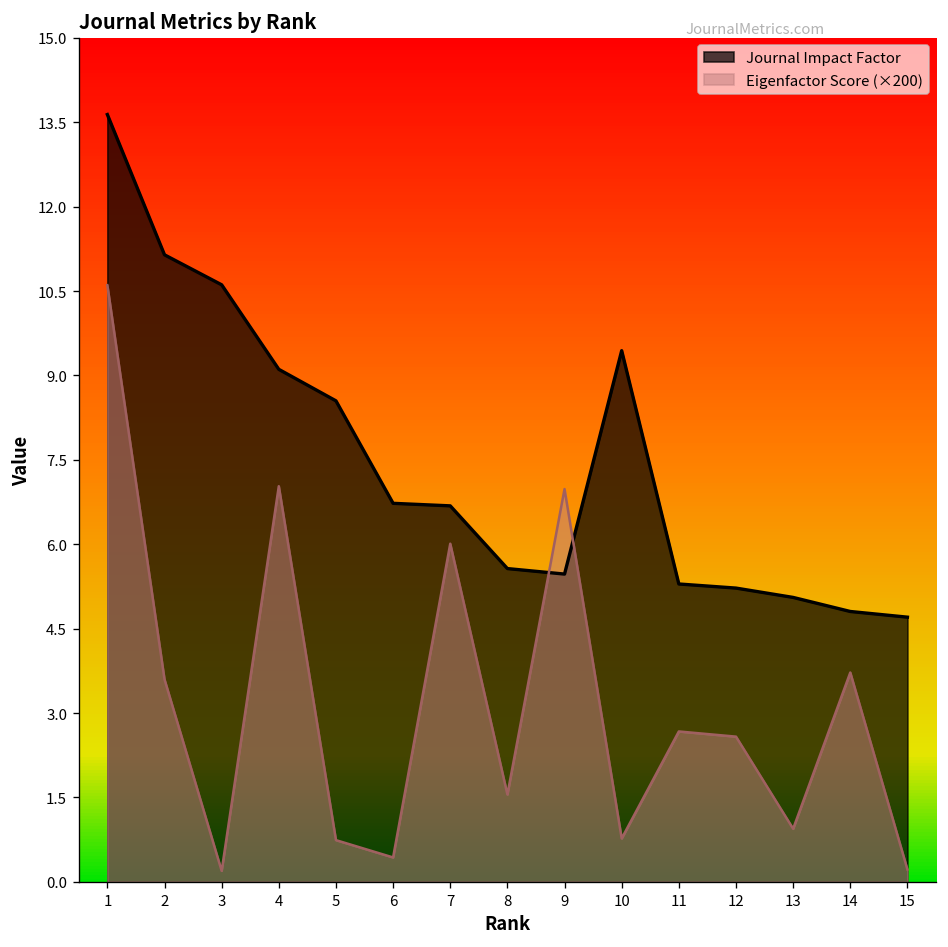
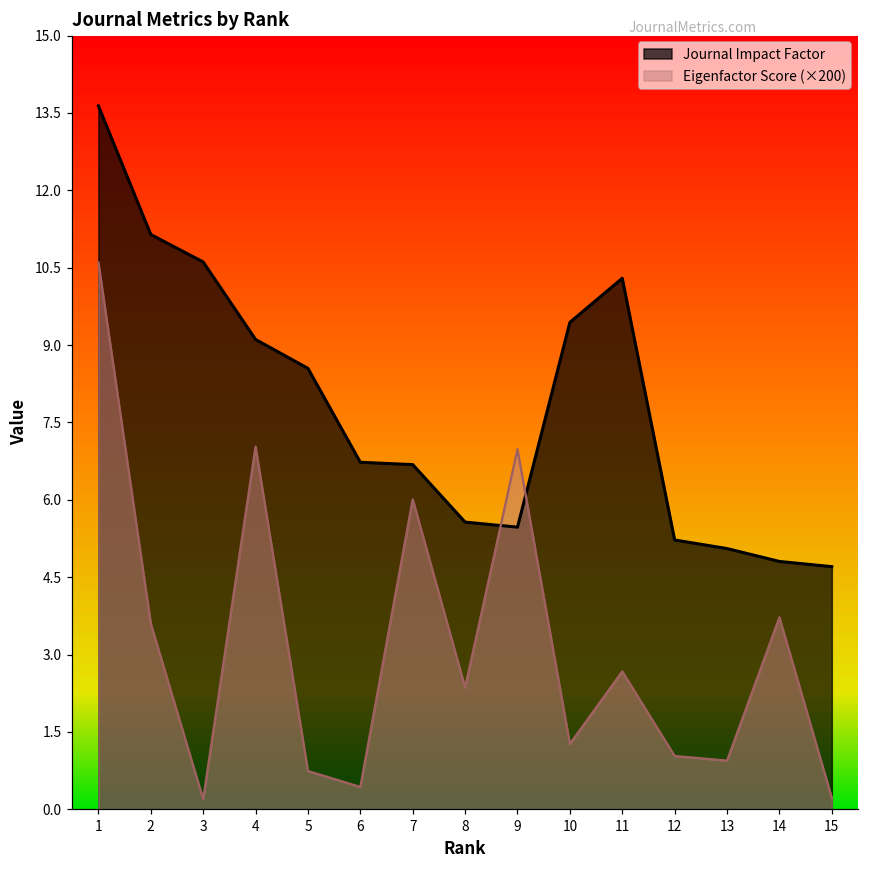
Eigenfactor Score (×200), 8: 1.6 -> 2.4
Eigenfactor Score (×200), 10: 0.8 -> 1.3
Journal Impact Factor, 11: 5.3 -> 10.3
Eigenfactor Score (×200), 12: 2.6 -> 1.0
